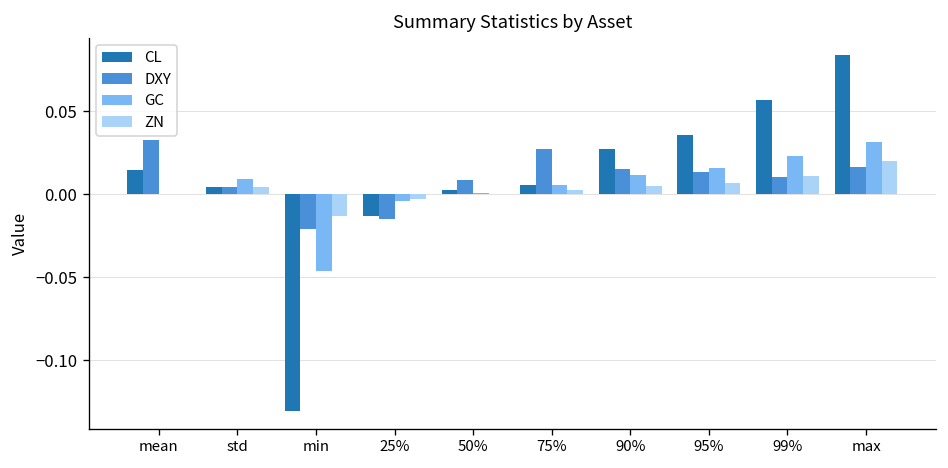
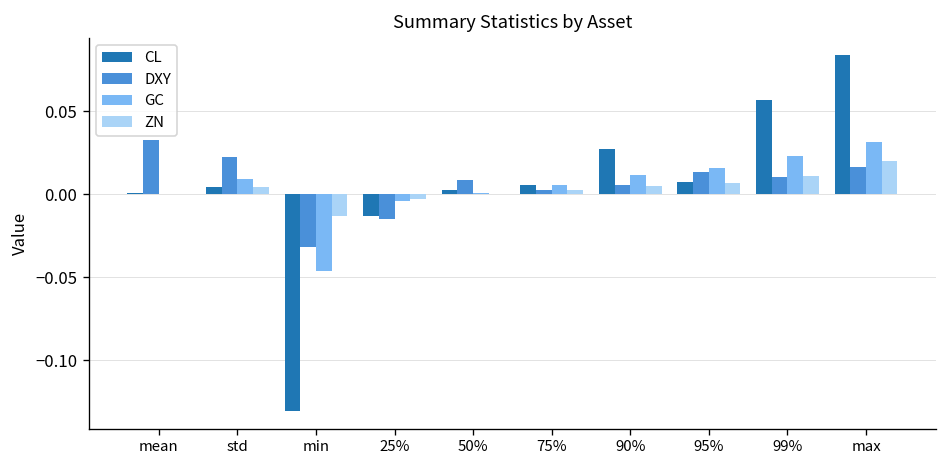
CL, mean: 0.015 -> 0.001
DXY, std: 0.004 -> 0.022
DXY, min: -0.021 -> -0.032
DXY, 75%: 0.027 -> 0.003
DXY, 90%: 0.015 -> 0.006
CL, 95%: 0.036 -> 0.007
